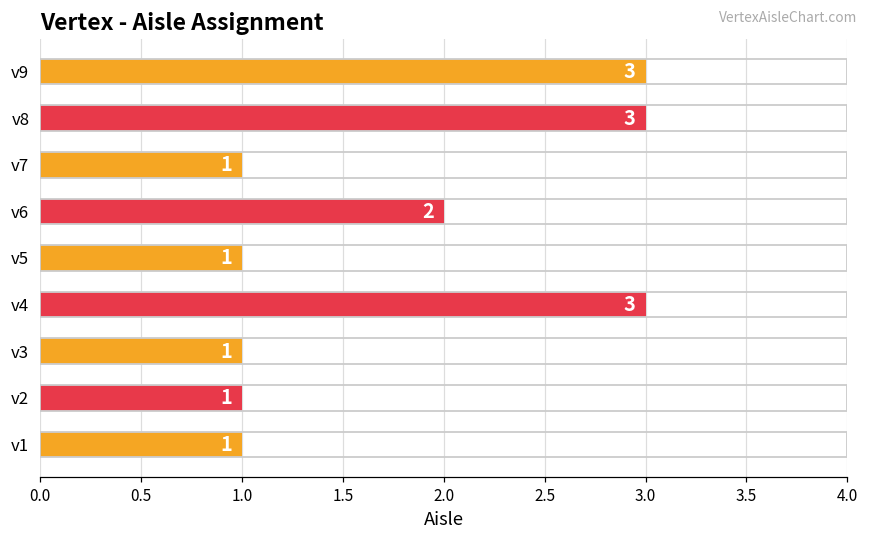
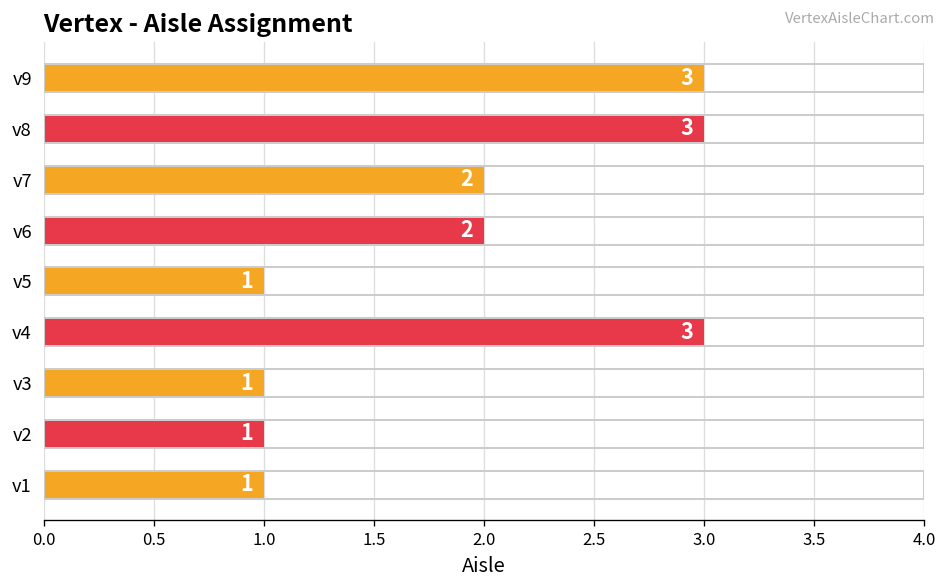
v7: 1 -> 2
